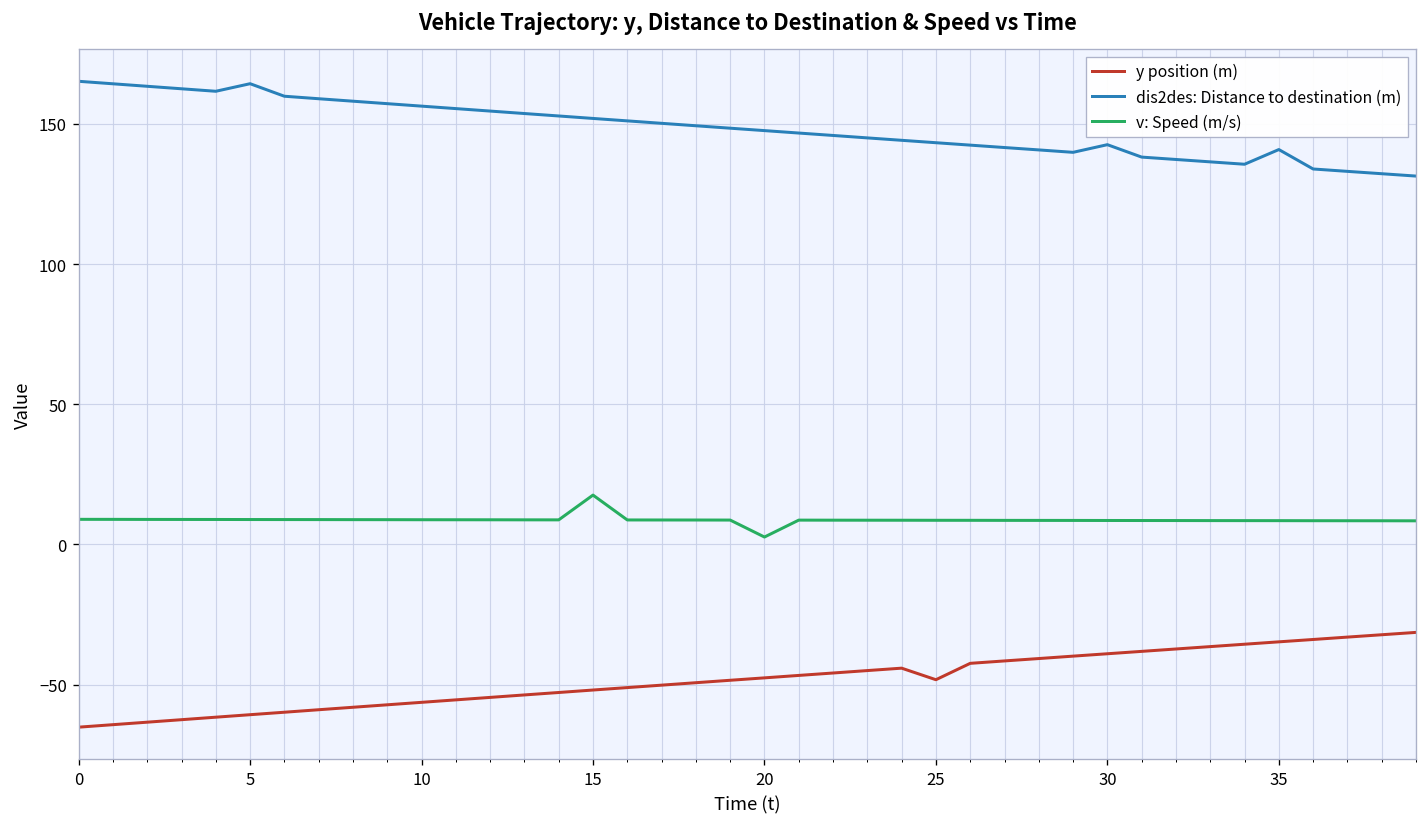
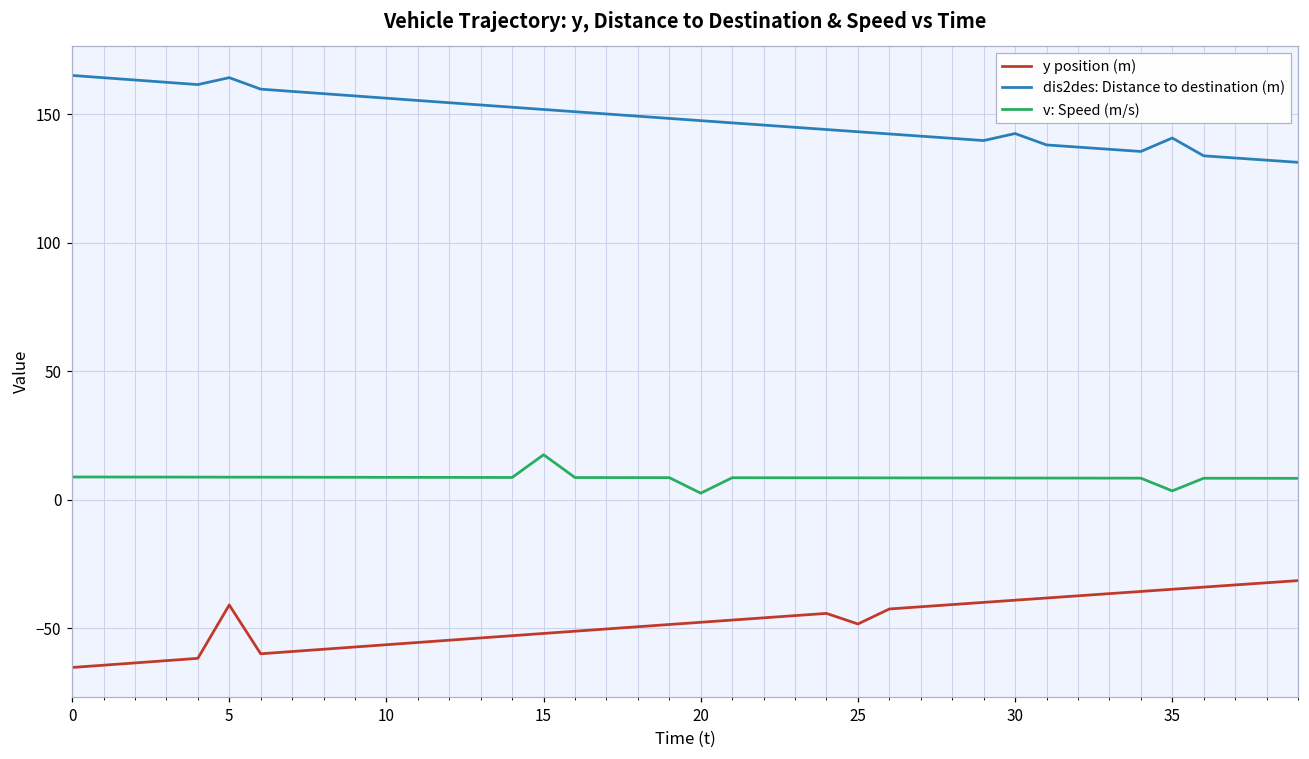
y position (m), 5: -61 -> -41
v: Speed (m/s), 35: 8 -> 4
